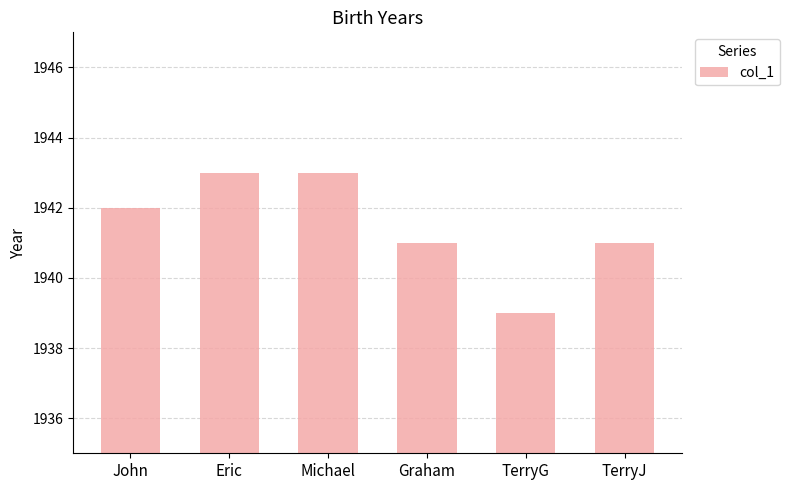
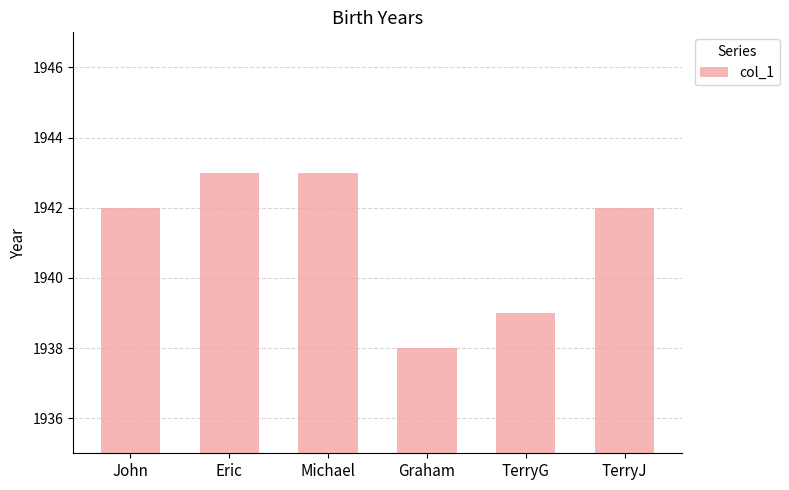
Graham: 1941 -> 1938
TerryJ: 1941 -> 1942
